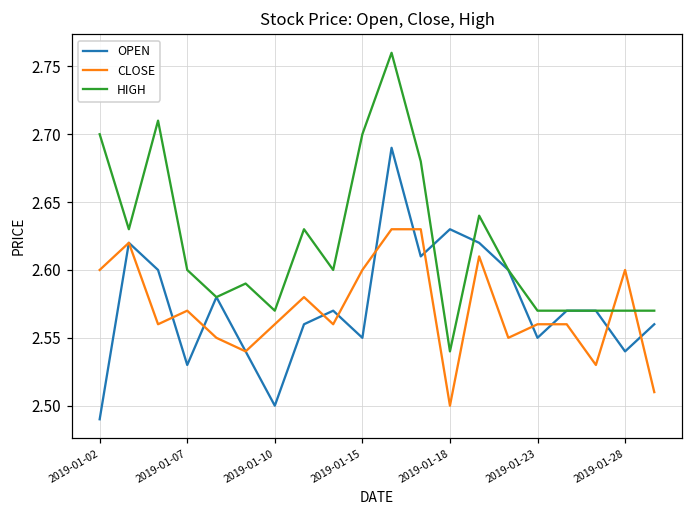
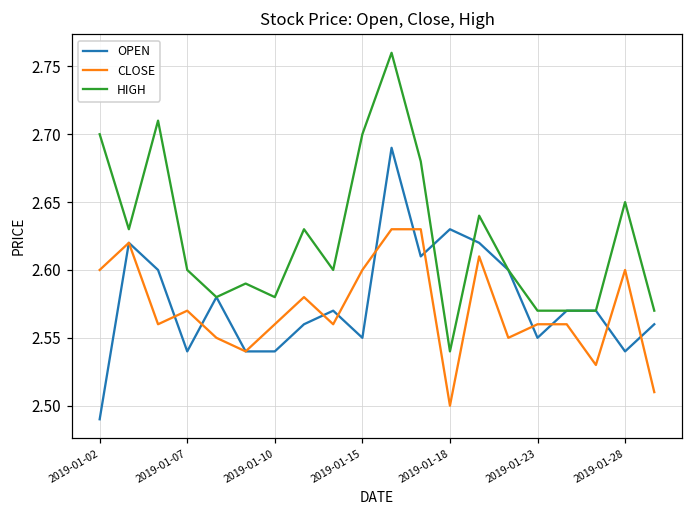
OPEN, 2019-01-07: 2.53 -> 2.54
OPEN, 2019-01-10: 2.50 -> 2.54
HIGH, 2019-01-10: 2.57 -> 2.58
HIGH, 2019-01-28: 2.57 -> 2.65
